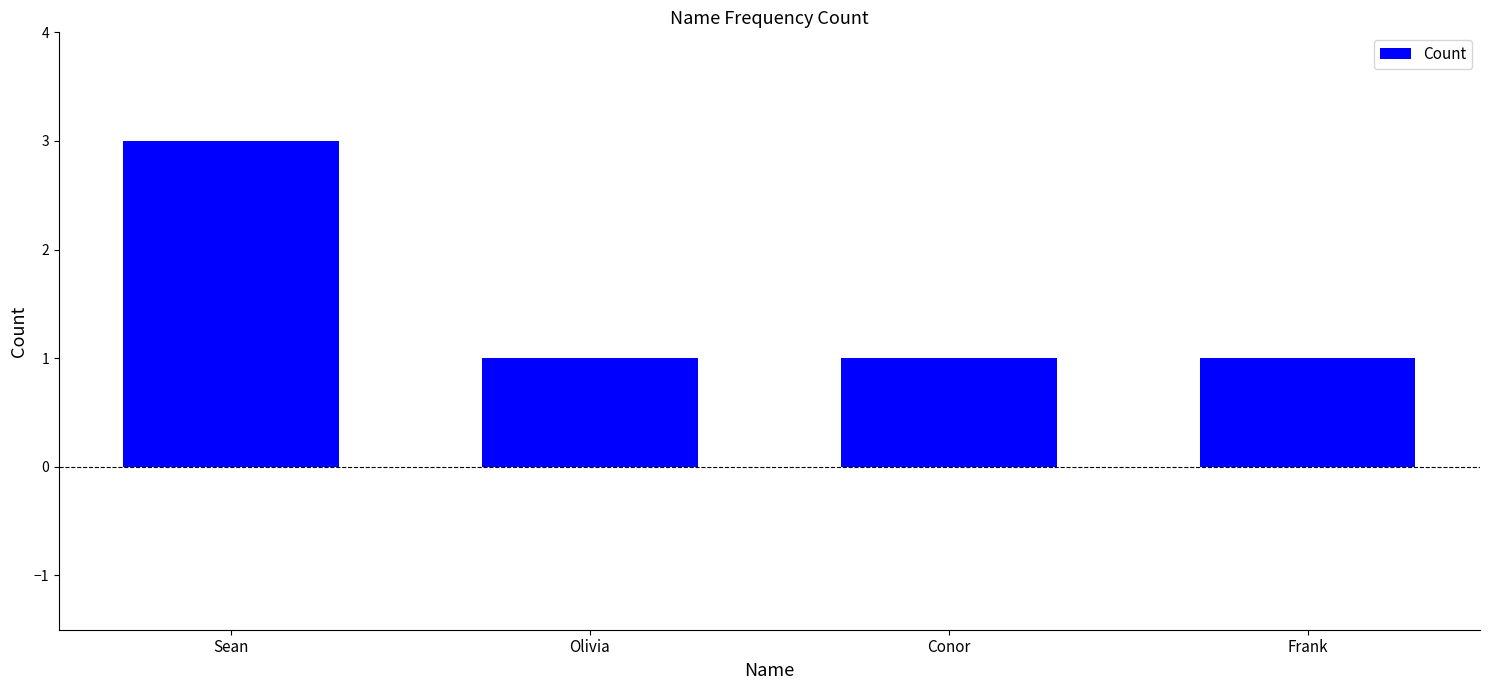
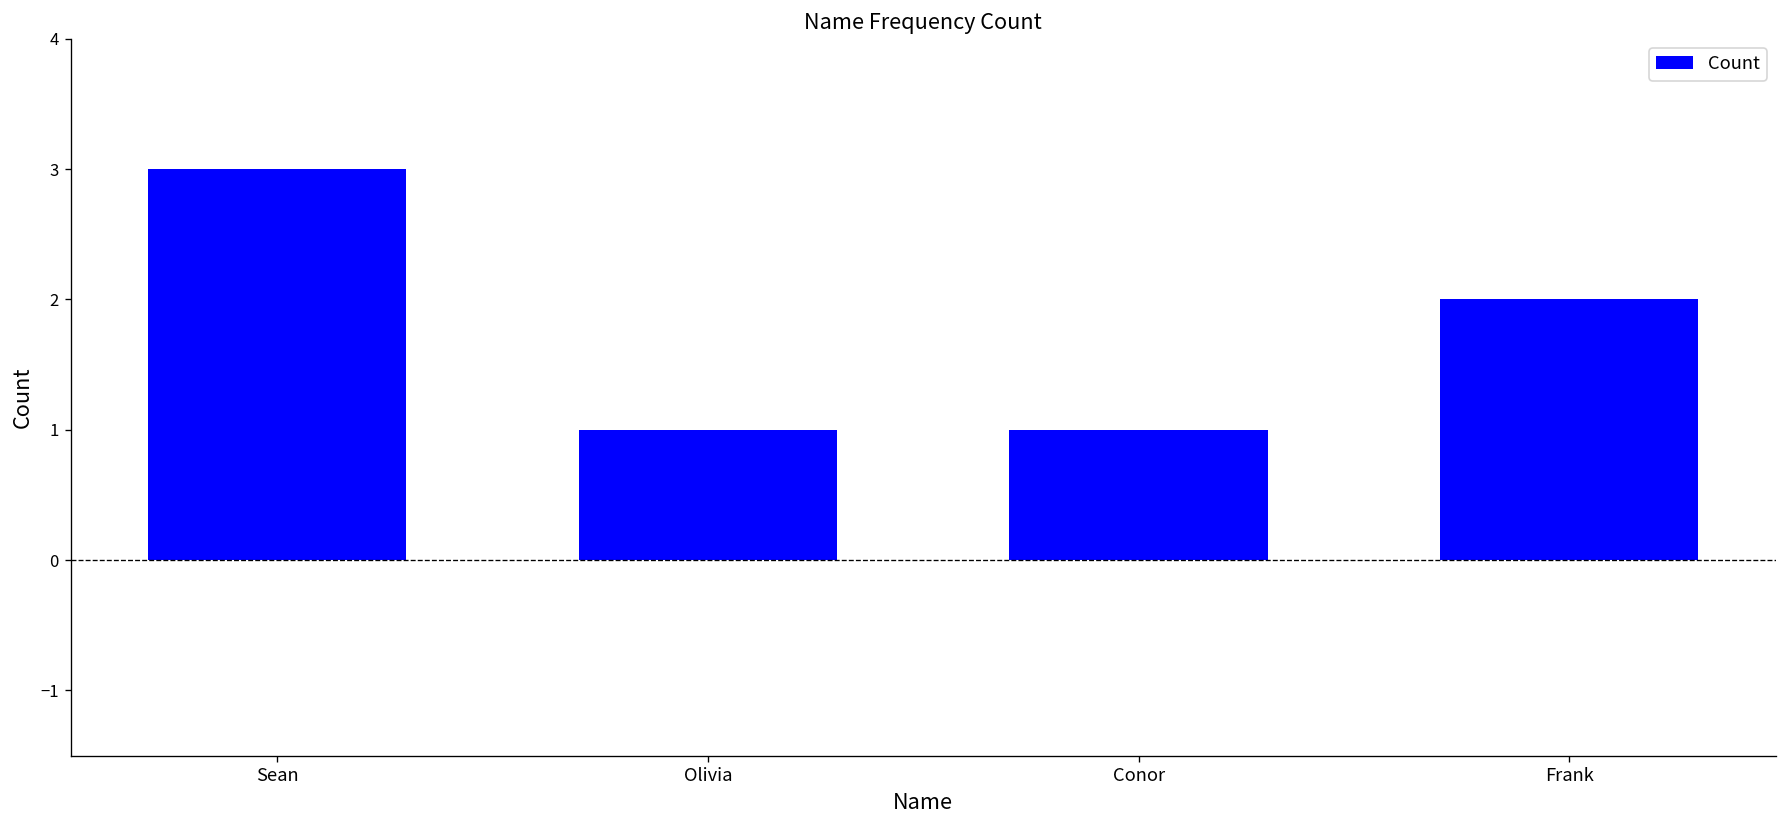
Frank: 1 -> 2
